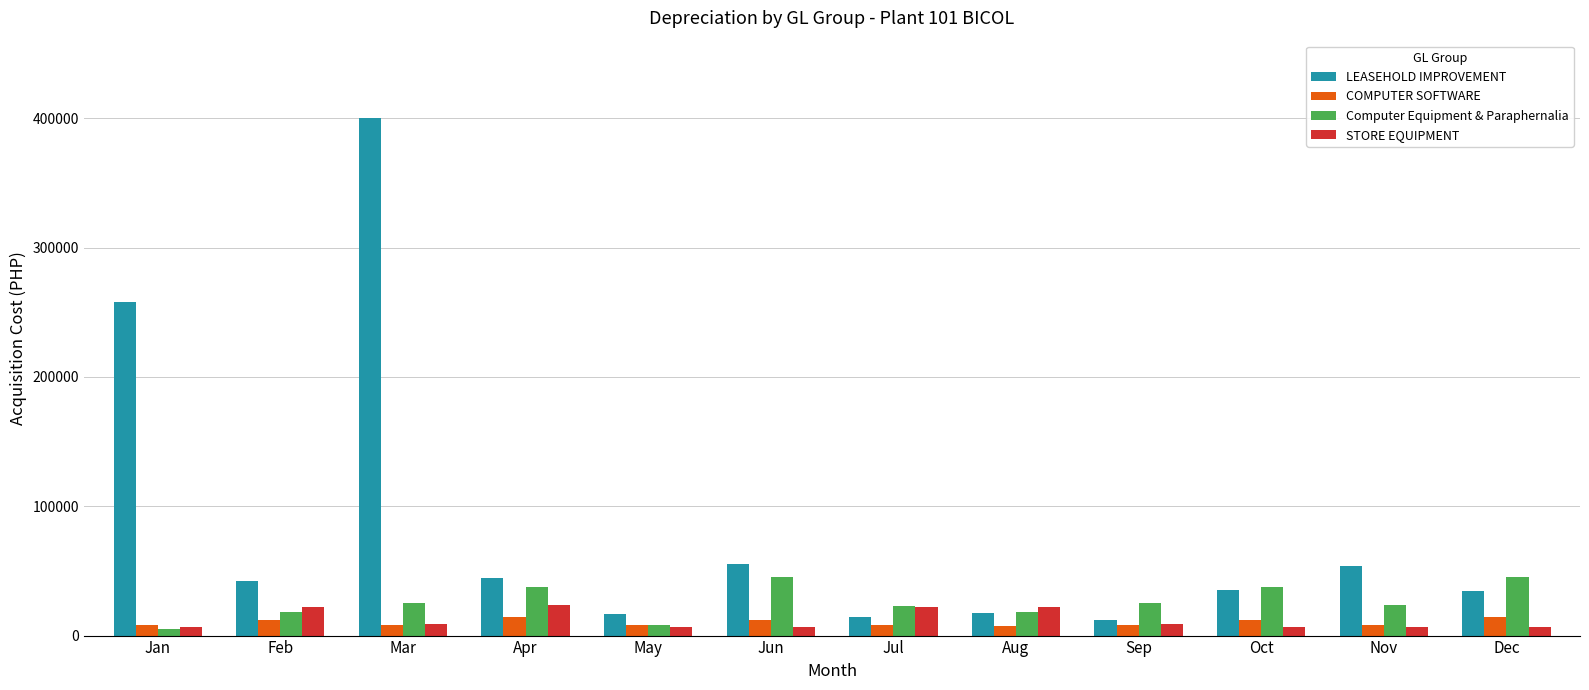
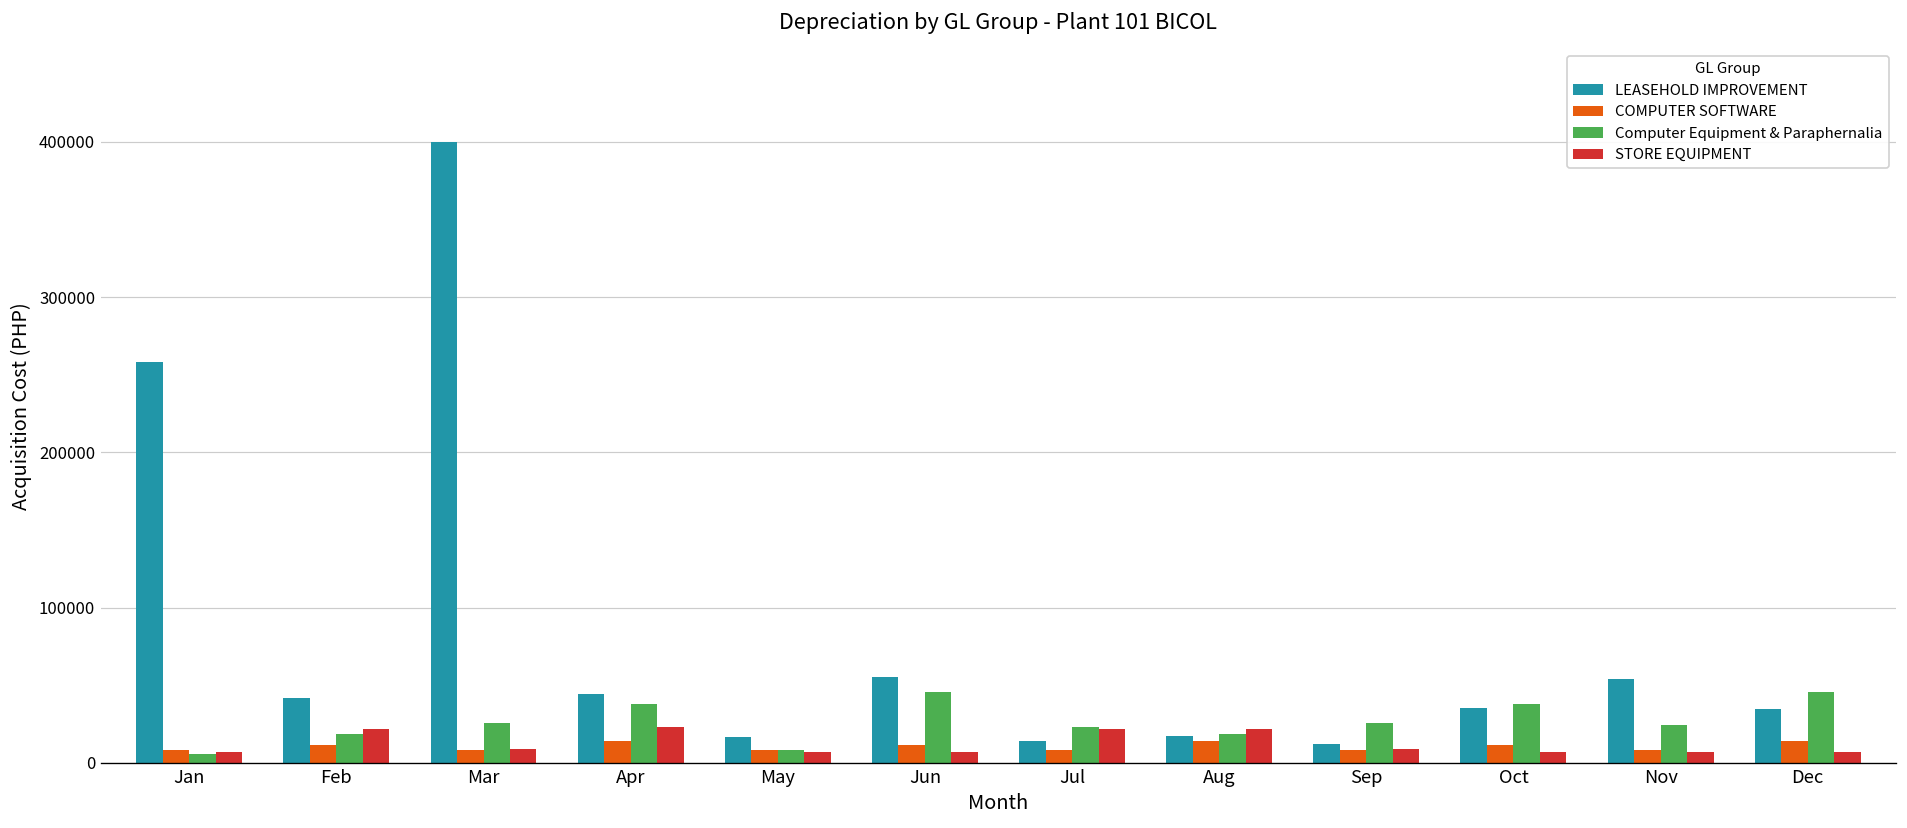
COMPUTER SOFTWARE, Aug: 7000 -> 14000
